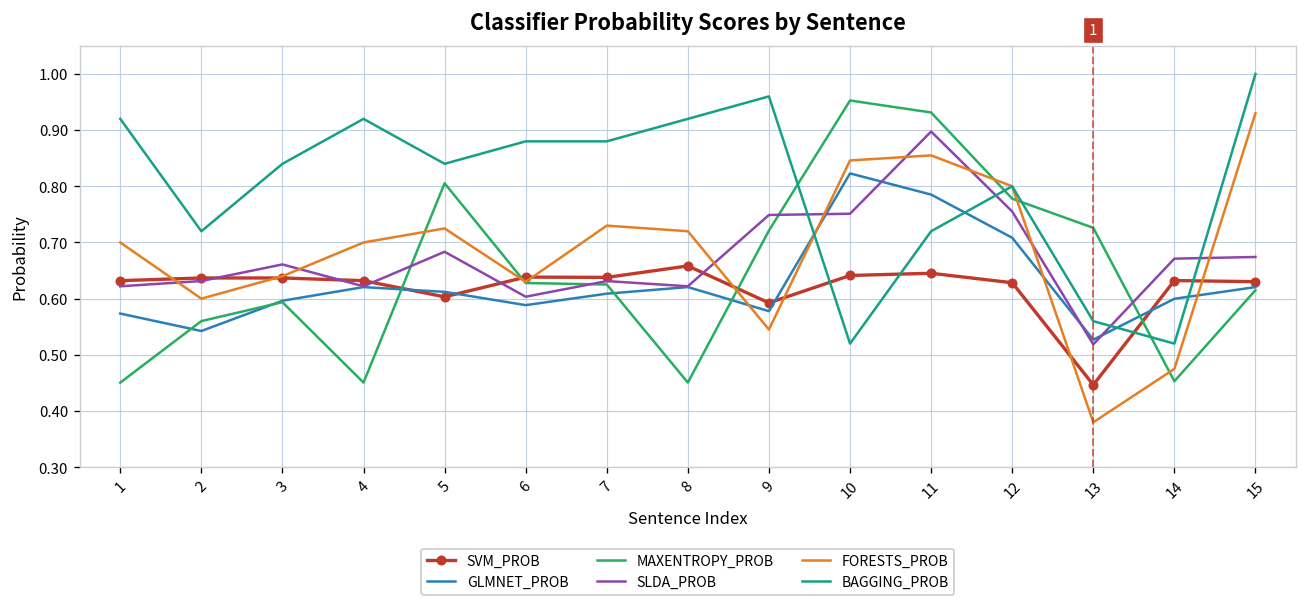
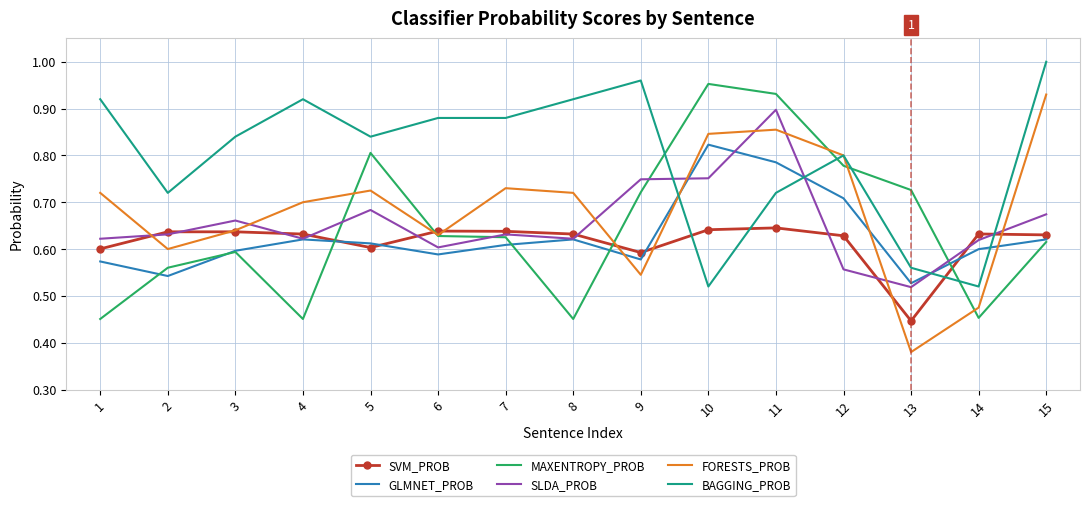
SVM_PROB, 1: 0.63 -> 0.60
FORESTS_PROB, 1: 0.70 -> 0.72
SVM_PROB, 8: 0.66 -> 0.63
SLDA_PROB, 12: 0.76 -> 0.56
SLDA_PROB, 14: 0.67 -> 0.62
